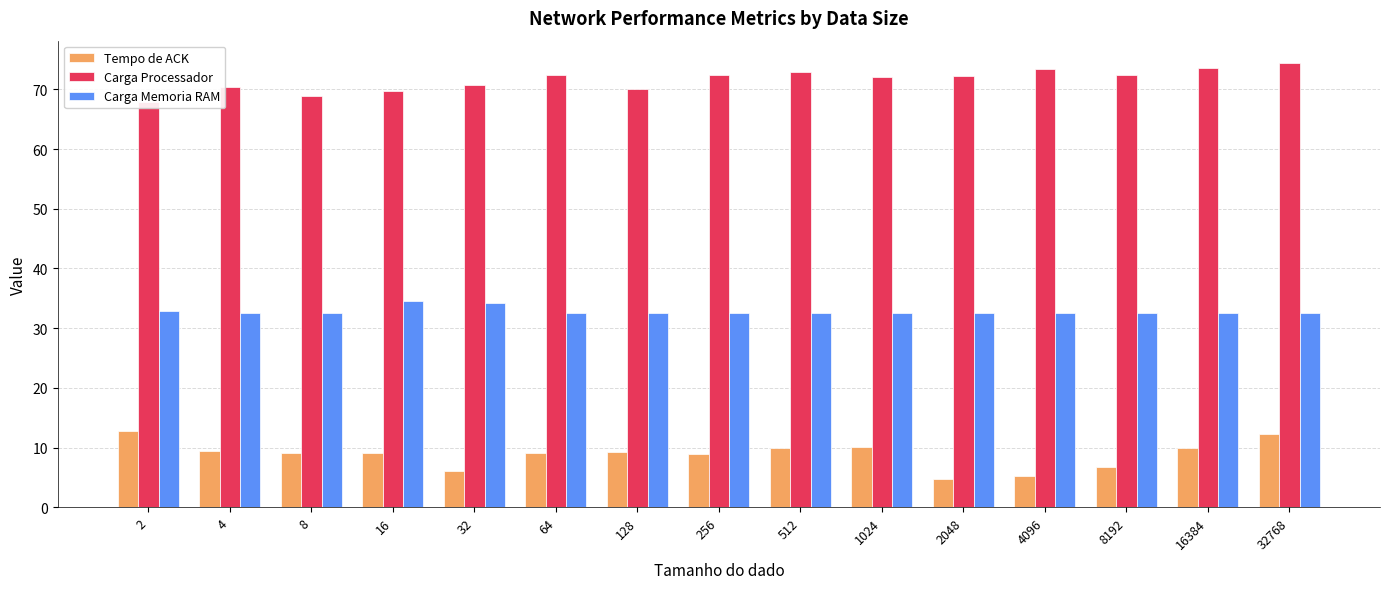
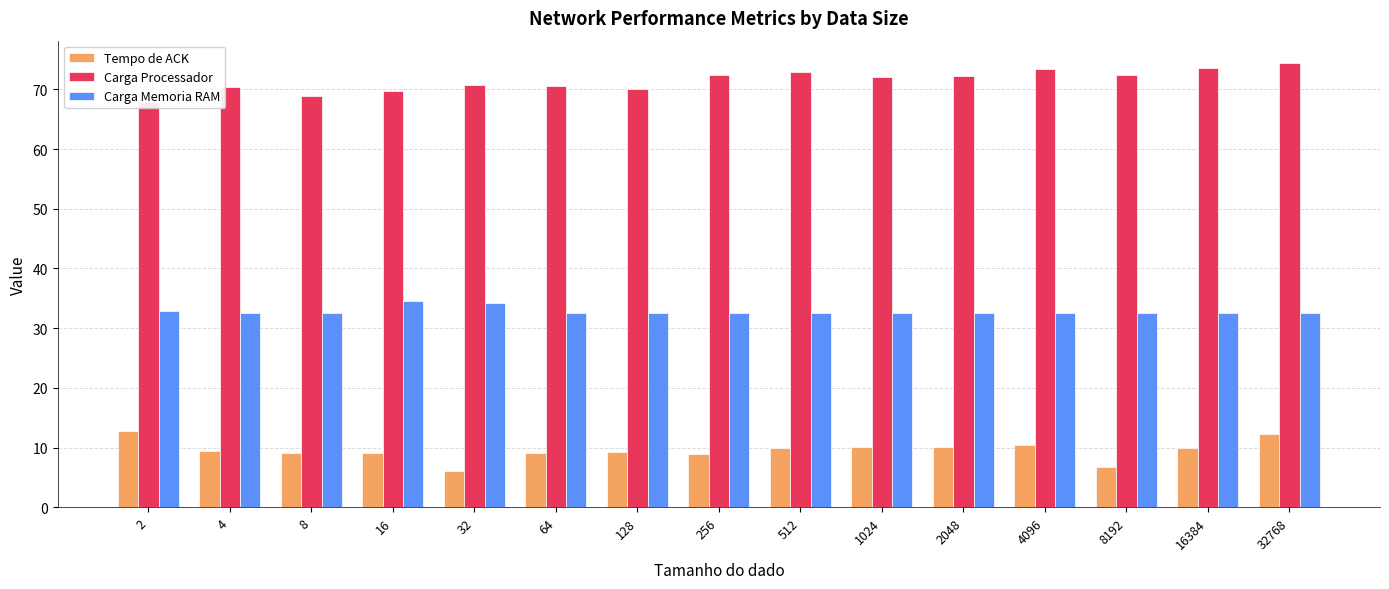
Carga Processador, 64: 72 -> 71
Tempo de ACK, 2048: 5 -> 10
Tempo de ACK, 4096: 5 -> 10
